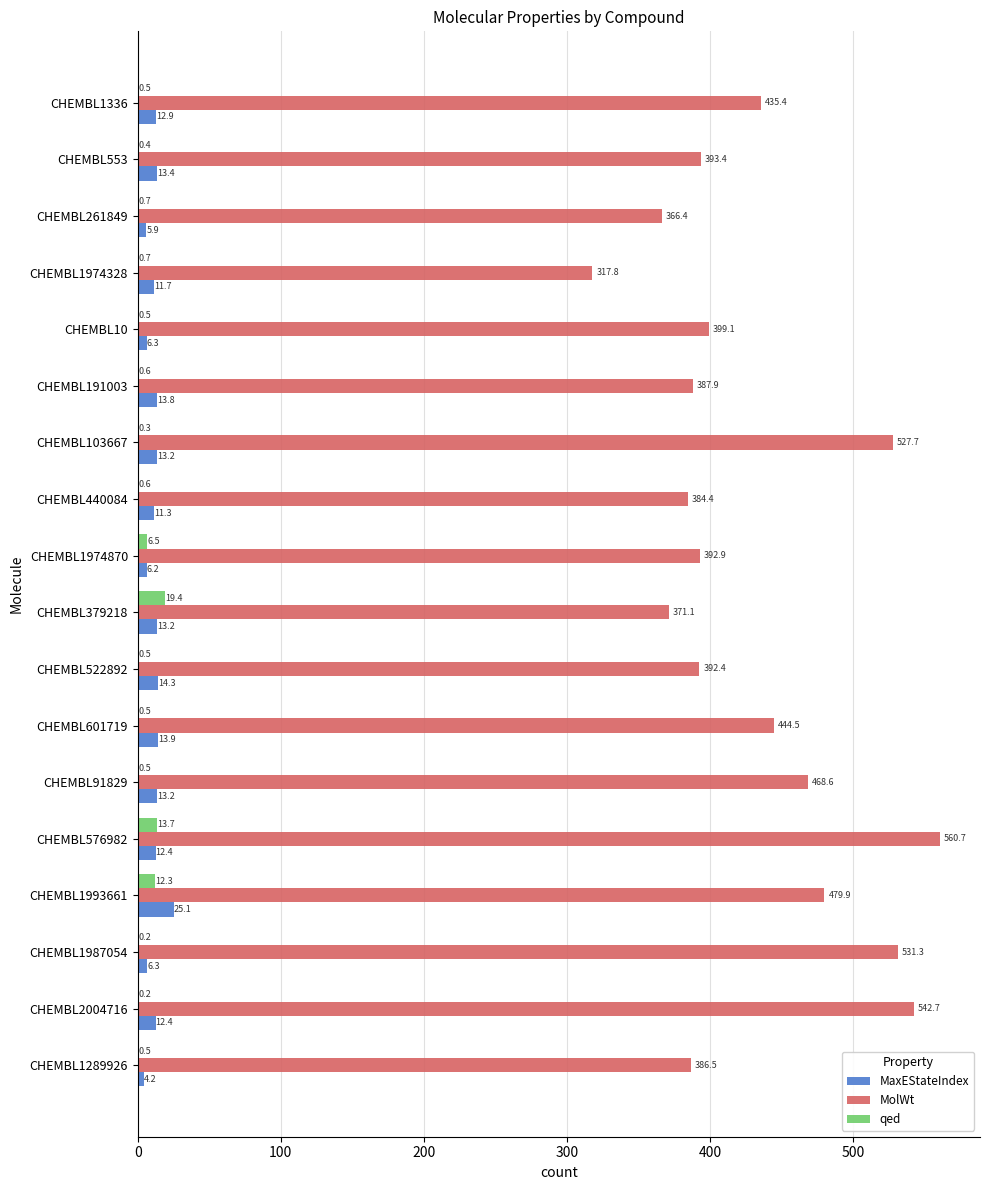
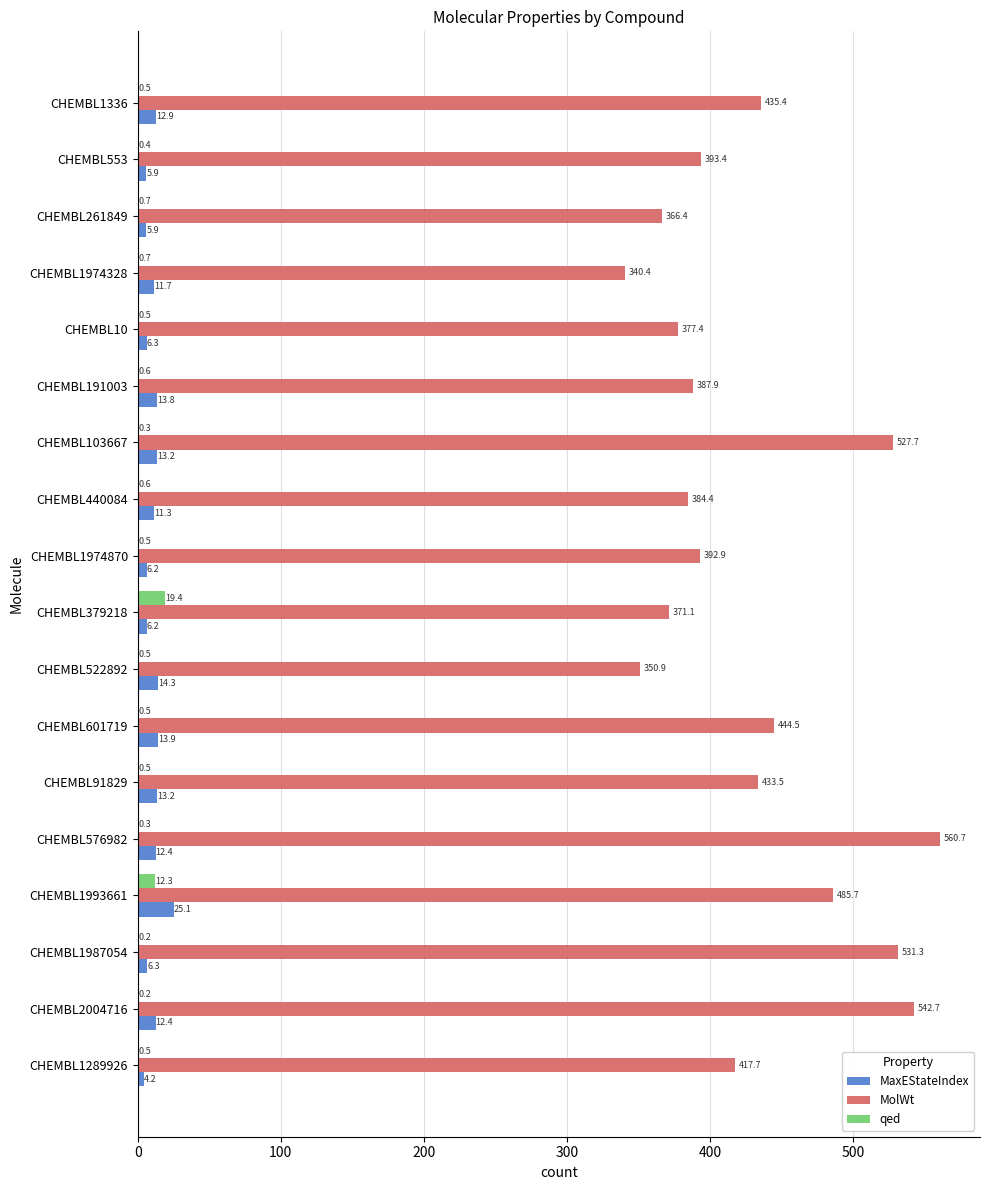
MaxEStateIndex, CHEMBL553: 13.4 -> 5.9
MolWt, CHEMBL1974328: 317.8 -> 340.4
MolWt, CHEMBL10: 399.1 -> 377.4
qed, CHEMBL1974870: 6.5 -> 0.5
MaxEStateIndex, CHEMBL379218: 13.2 -> 6.2
MolWt, CHEMBL522892: 392.4 -> 350.9
MolWt, CHEMBL91829: 468.6 -> 433.5
qed, CHEMBL576982: 13.7 -> 0.3
MolWt, CHEMBL1993661: 479.9 -> 485.7
MolWt, CHEMBL1289926: 386.5 -> 417.7
